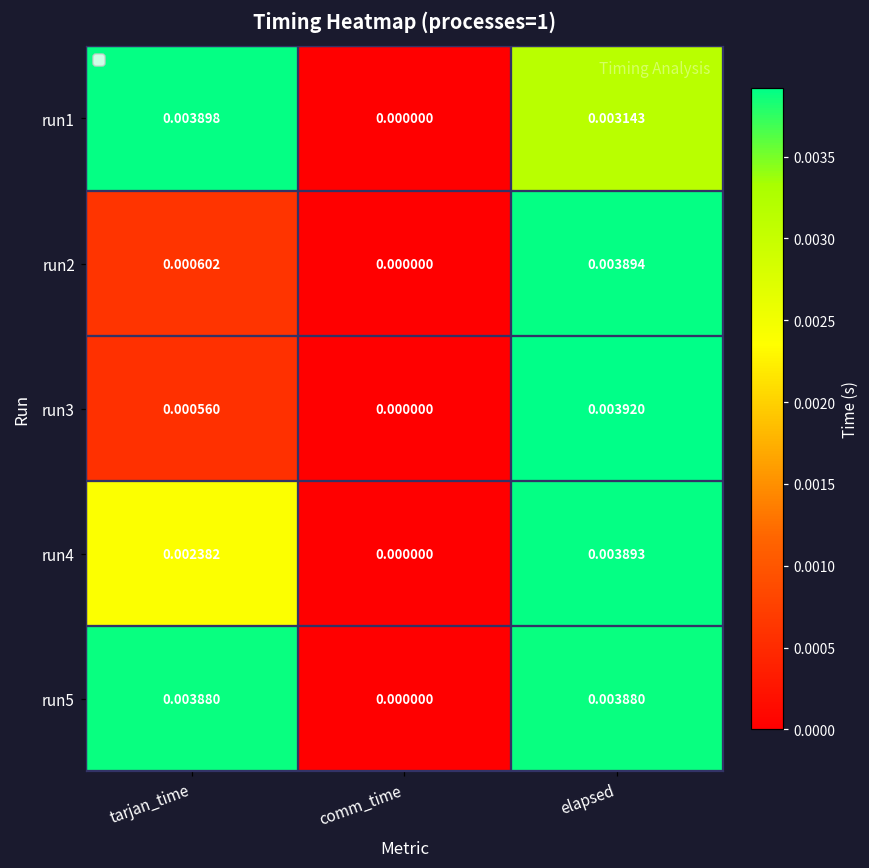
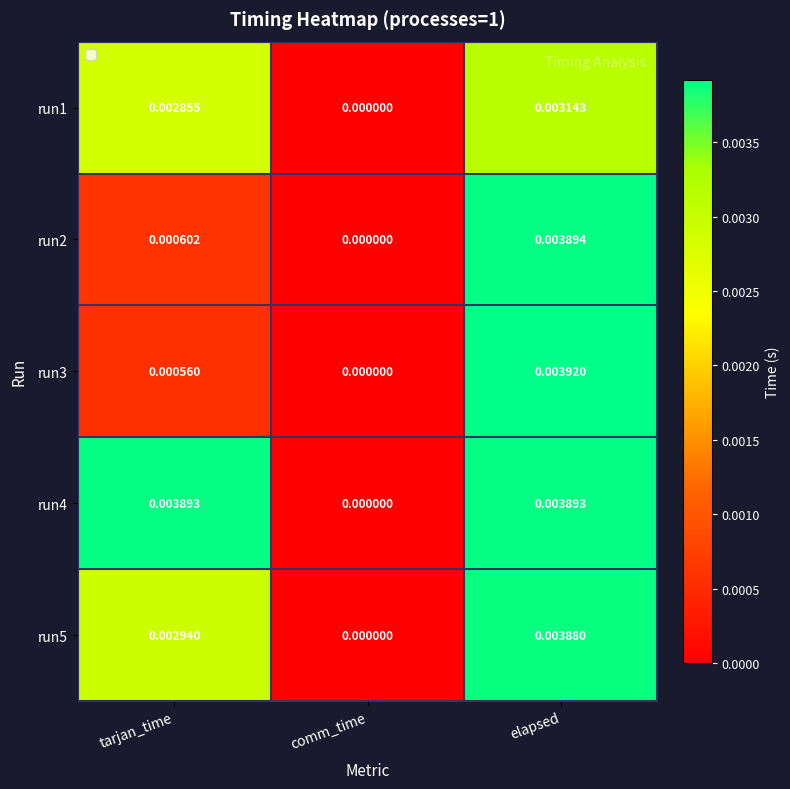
run1, tarjan_time: 0.003898 -> 0.002855
run4, tarjan_time: 0.002382 -> 0.003893
run5, tarjan_time: 0.003880 -> 0.002940
